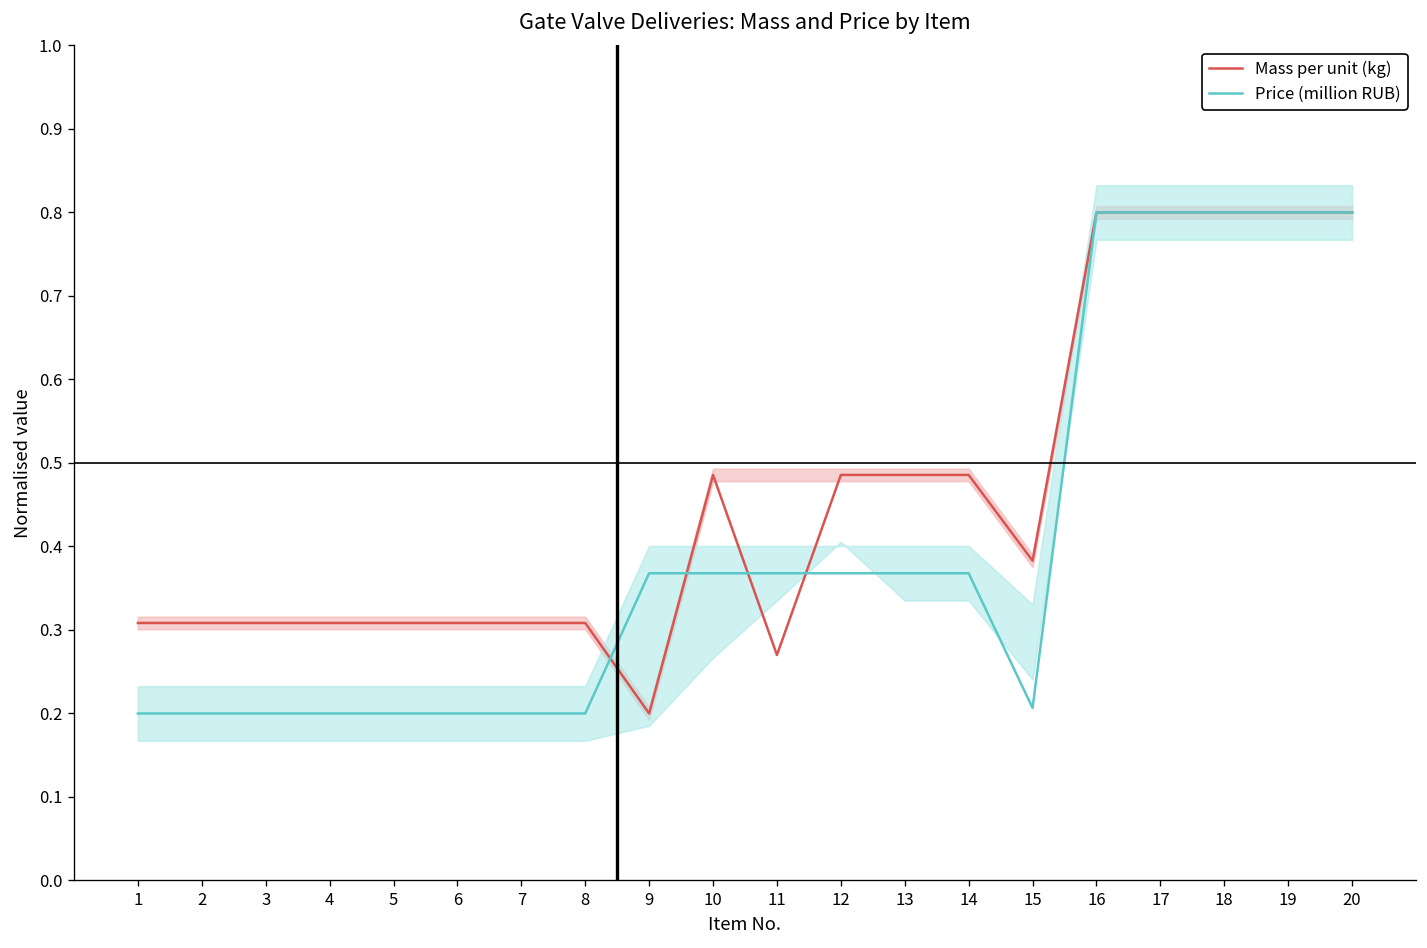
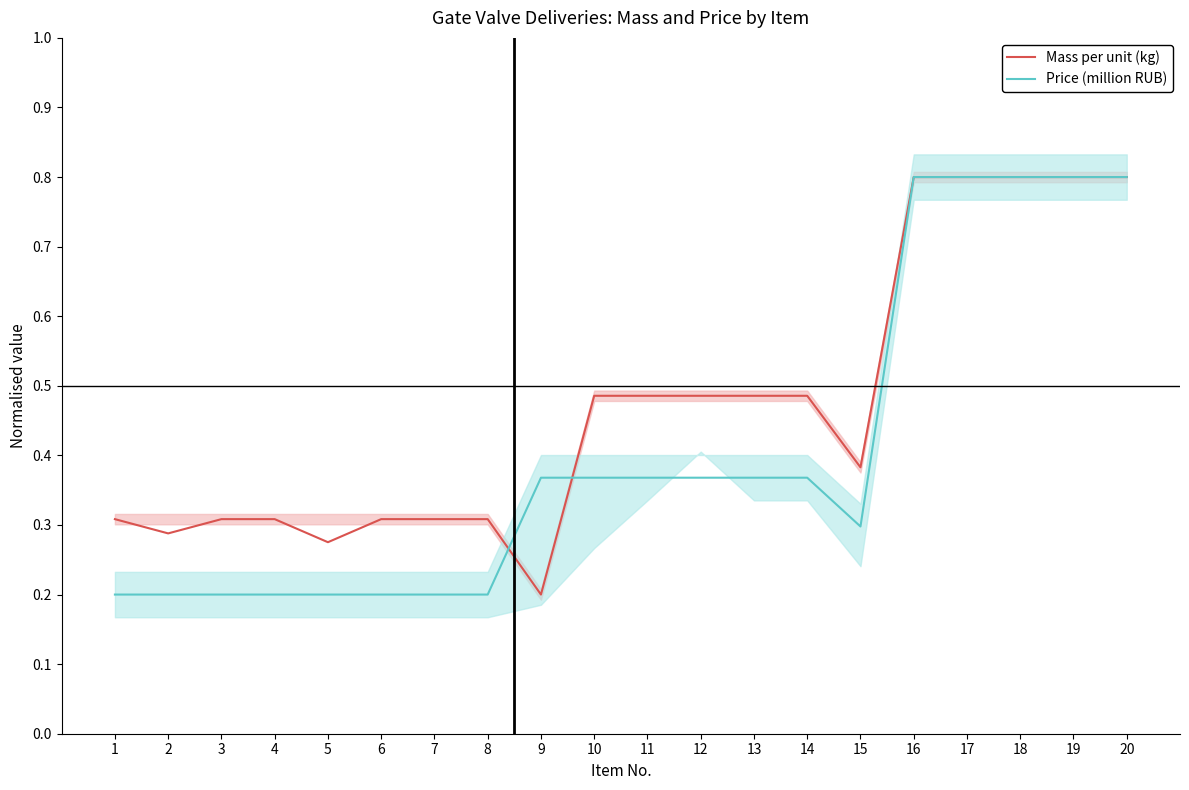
Mass per unit (kg), 2: 0.31 -> 0.29
Mass per unit (kg), 5: 0.31 -> 0.28
Mass per unit (kg), 11: 0.27 -> 0.49
Price (million RUB), 15: 0.21 -> 0.30
